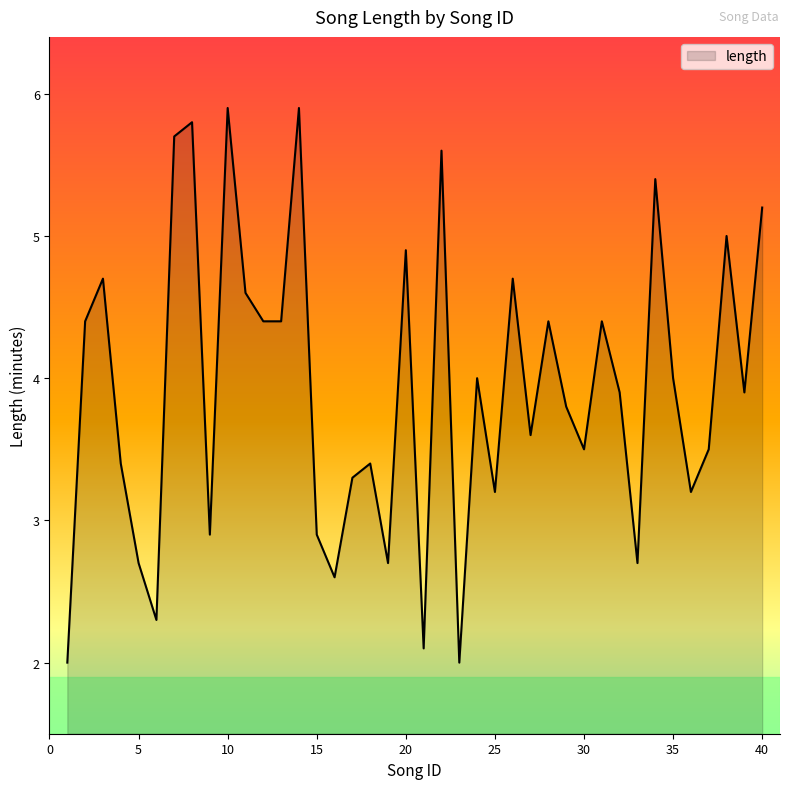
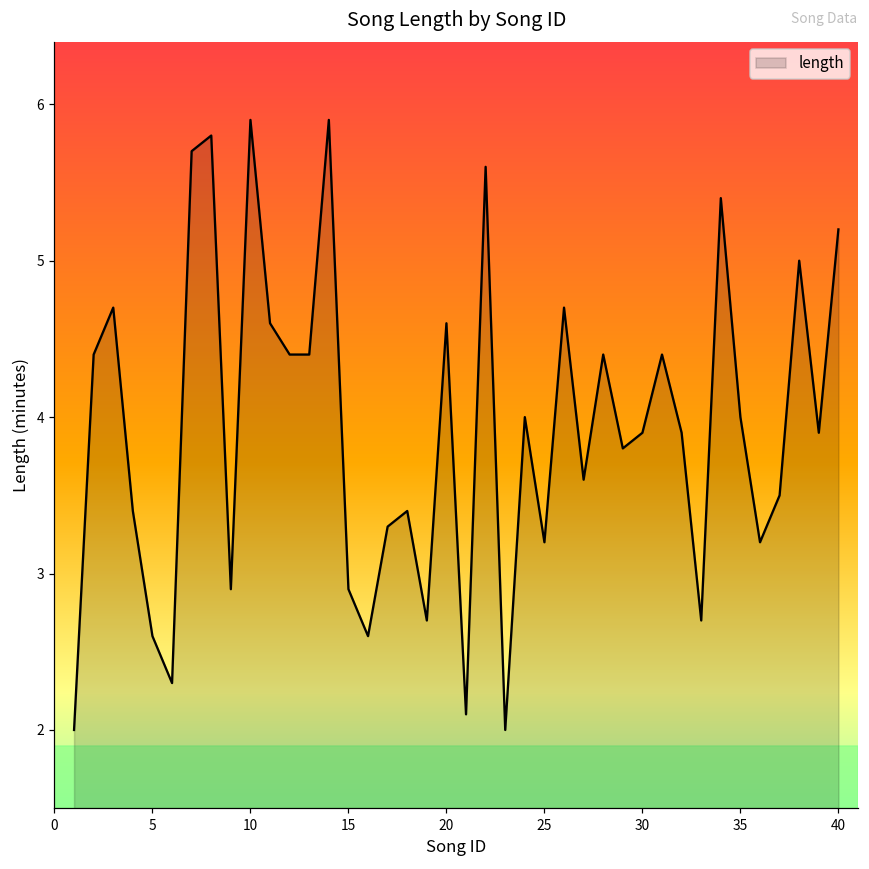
5: 2.7 -> 2.6
20: 4.9 -> 4.6
30: 3.5 -> 3.9
